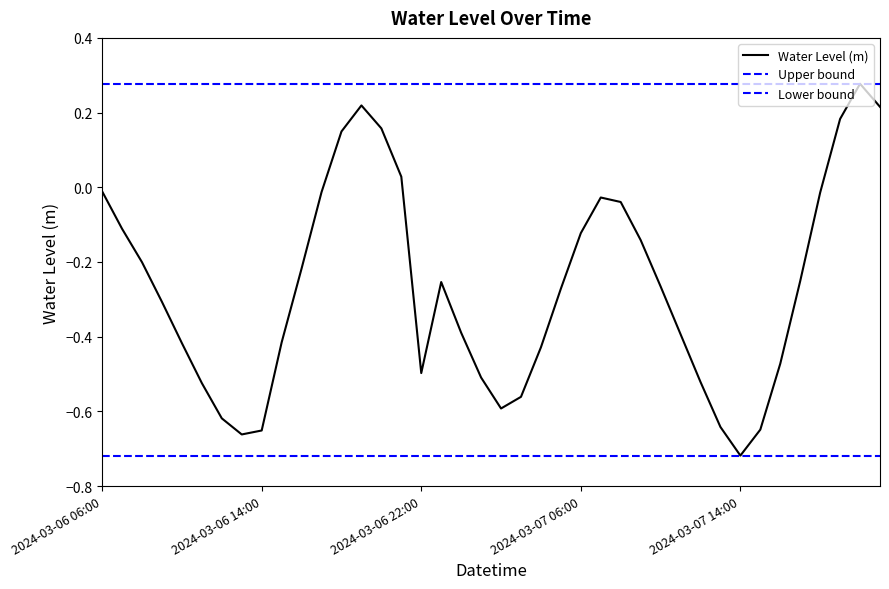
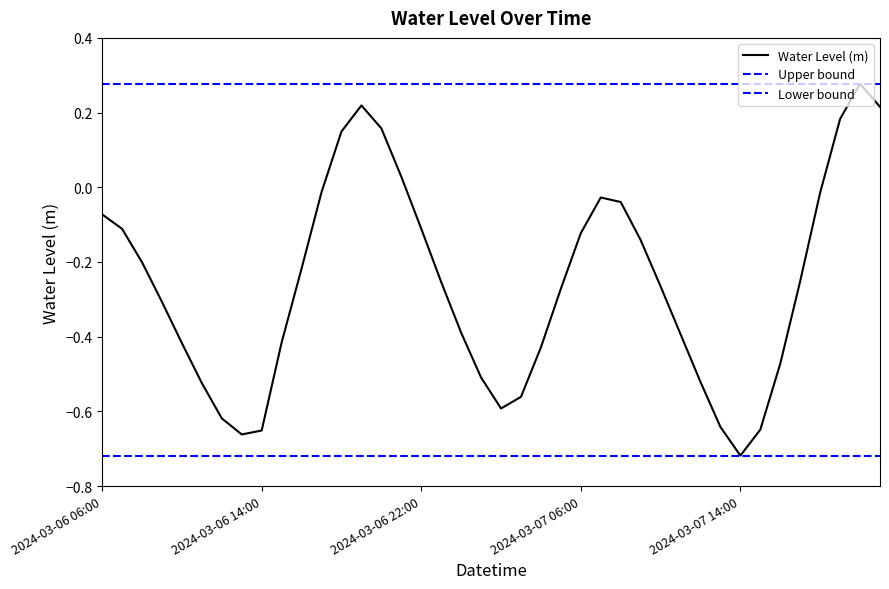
2024-03-06 06:00: -0.01 -> -0.07
2024-03-06 22:00: -0.50 -> -0.11
